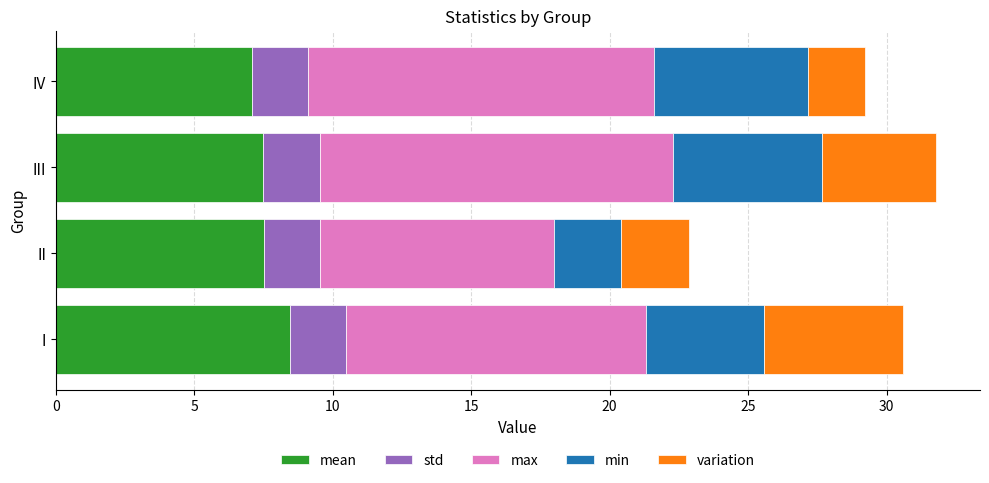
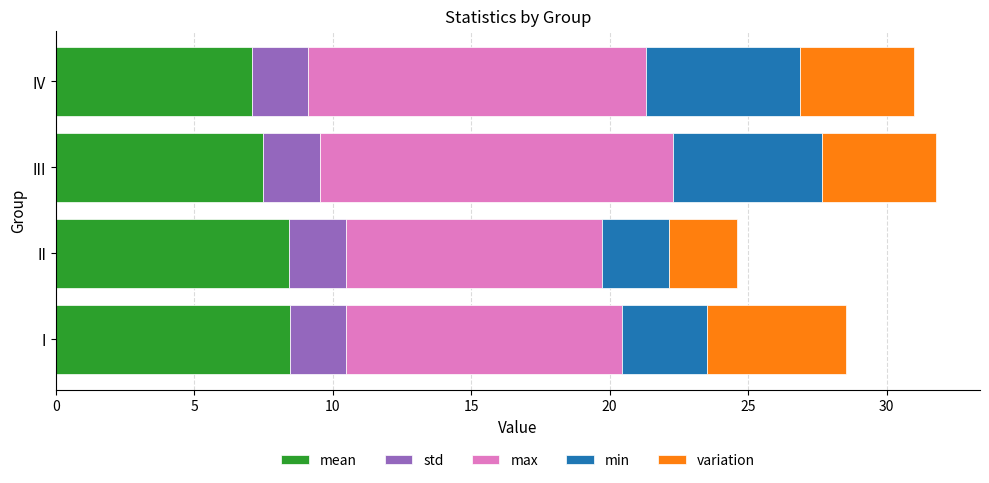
max, IV: 12.5 -> 12.2
variation, IV: 2.1 -> 4.1
mean, II: 7.5 -> 8.4
max, II: 8.5 -> 9.3
max, I: 10.8 -> 10.0
min, I: 4.3 -> 3.1
